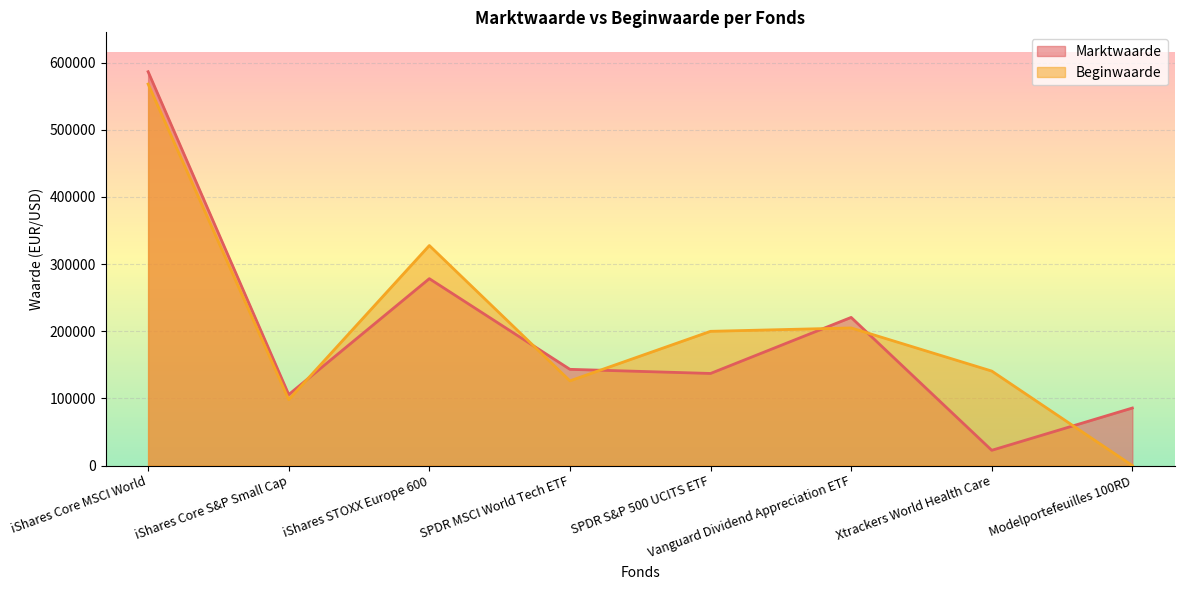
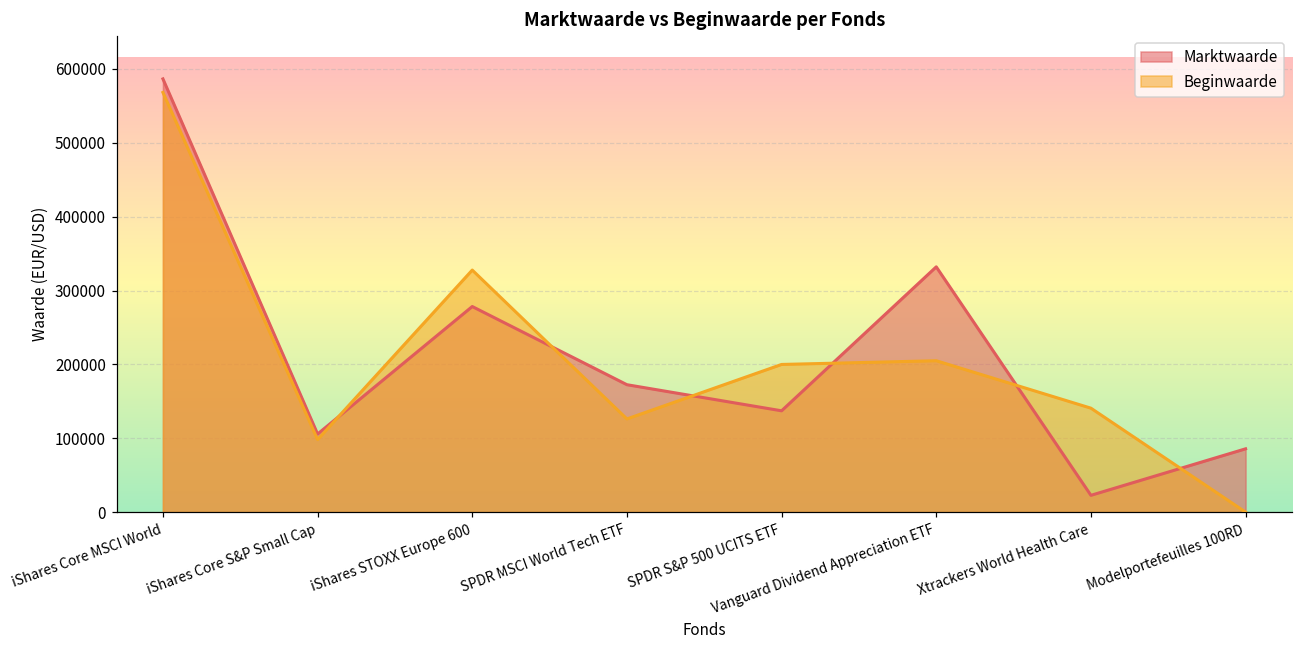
Marktwaarde, SPDR MSCI World Tech ETF: 140000 -> 170000
Marktwaarde, Vanguard Dividend Appreciation ETF: 220000 -> 330000
